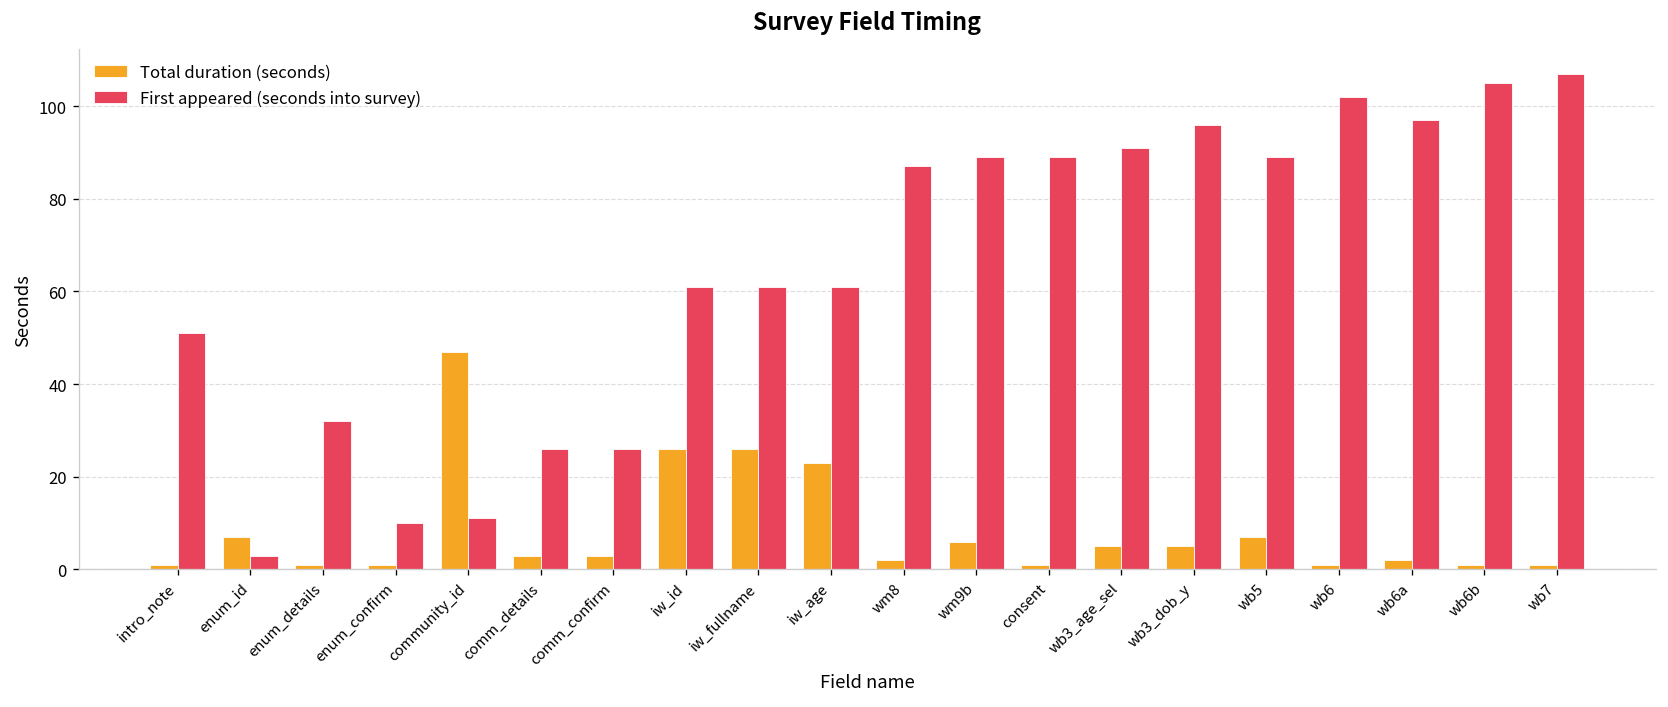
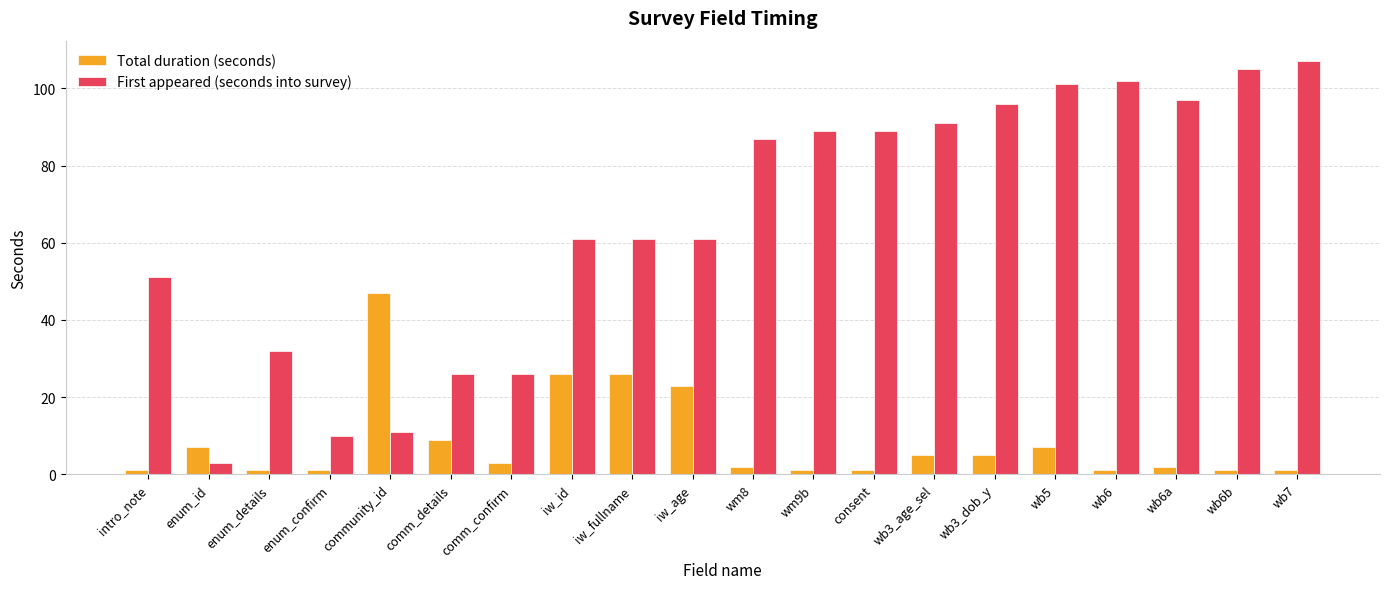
Total duration (seconds), comm_details: 3 -> 9
Total duration (seconds), wm9b: 6 -> 1
First appeared (seconds into survey), wb5: 89 -> 101
